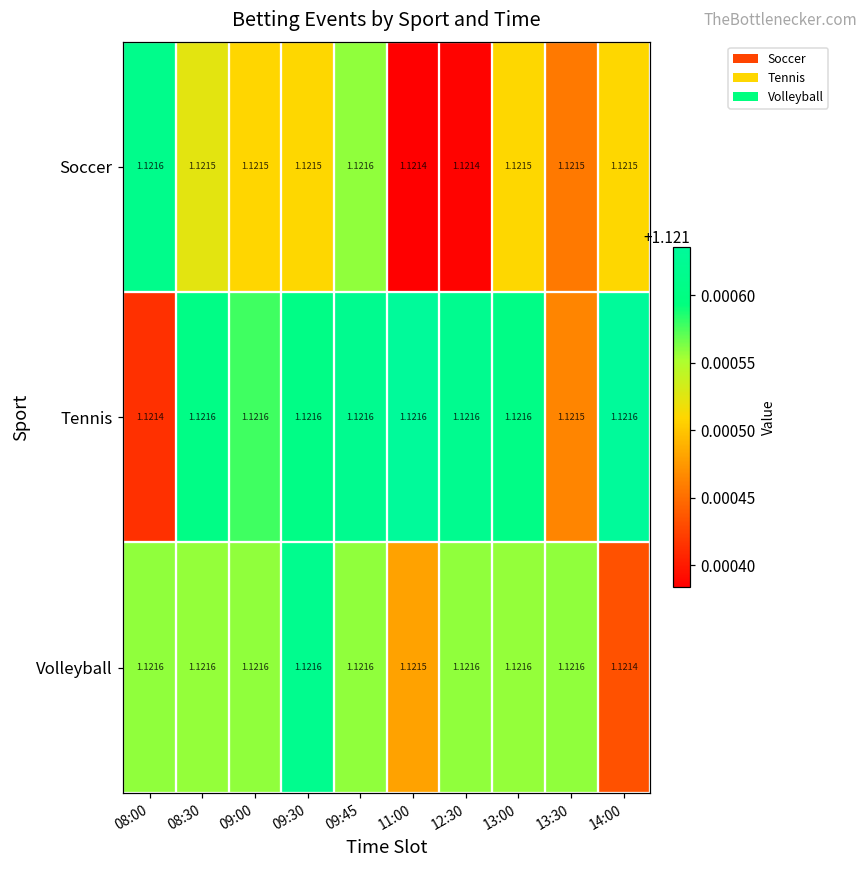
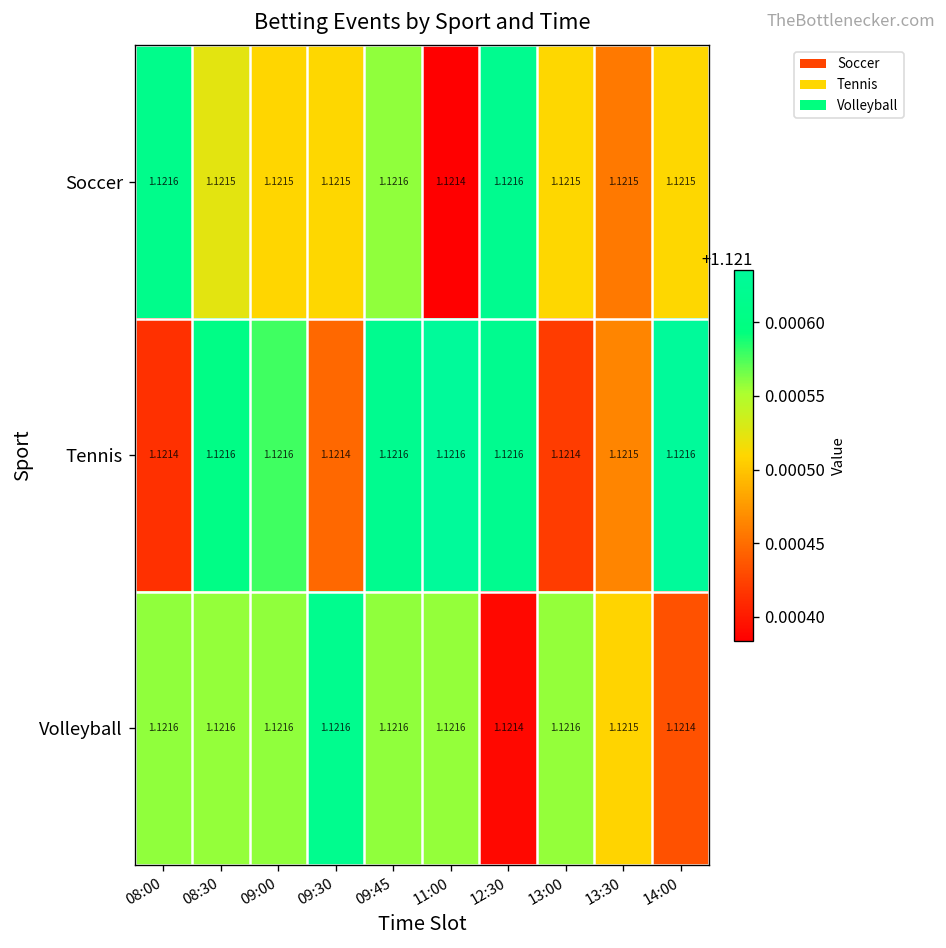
Soccer, 12:30: 1.1214 -> 1.1216
Tennis, 09:30: 1.1216 -> 1.1214
Tennis, 13:00: 1.1216 -> 1.1214
Volleyball, 11:00: 1.1215 -> 1.1216
Volleyball, 12:30: 1.1216 -> 1.1214
Volleyball, 13:30: 1.1216 -> 1.1215
